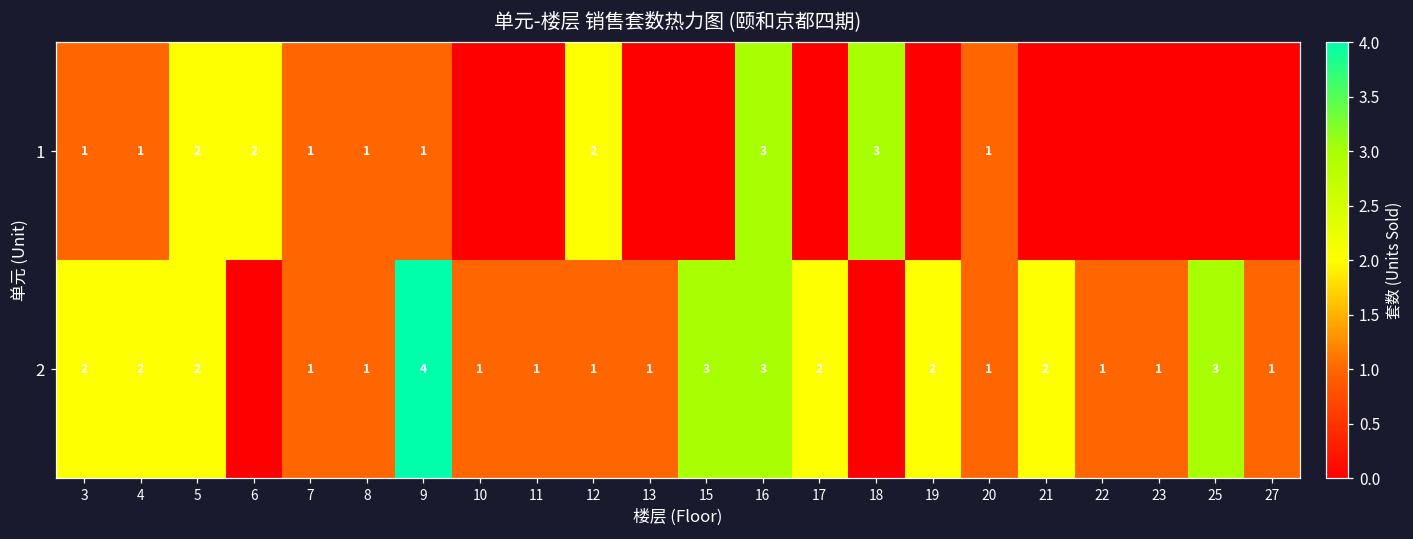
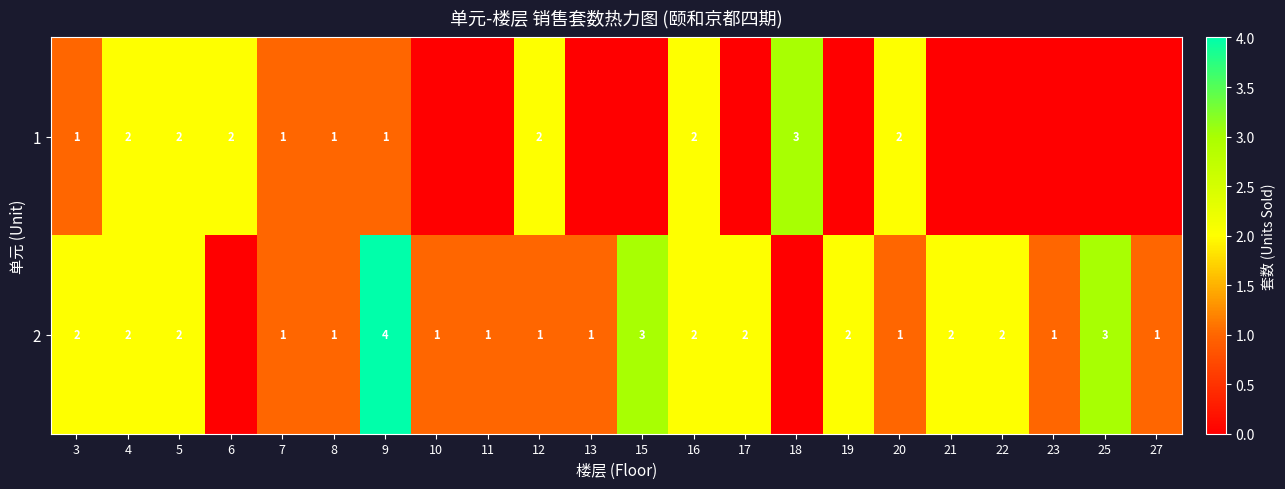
1, 4: 1 -> 2
1, 16: 3 -> 2
1, 20: 1 -> 2
2, 16: 3 -> 2
2, 22: 1 -> 2
